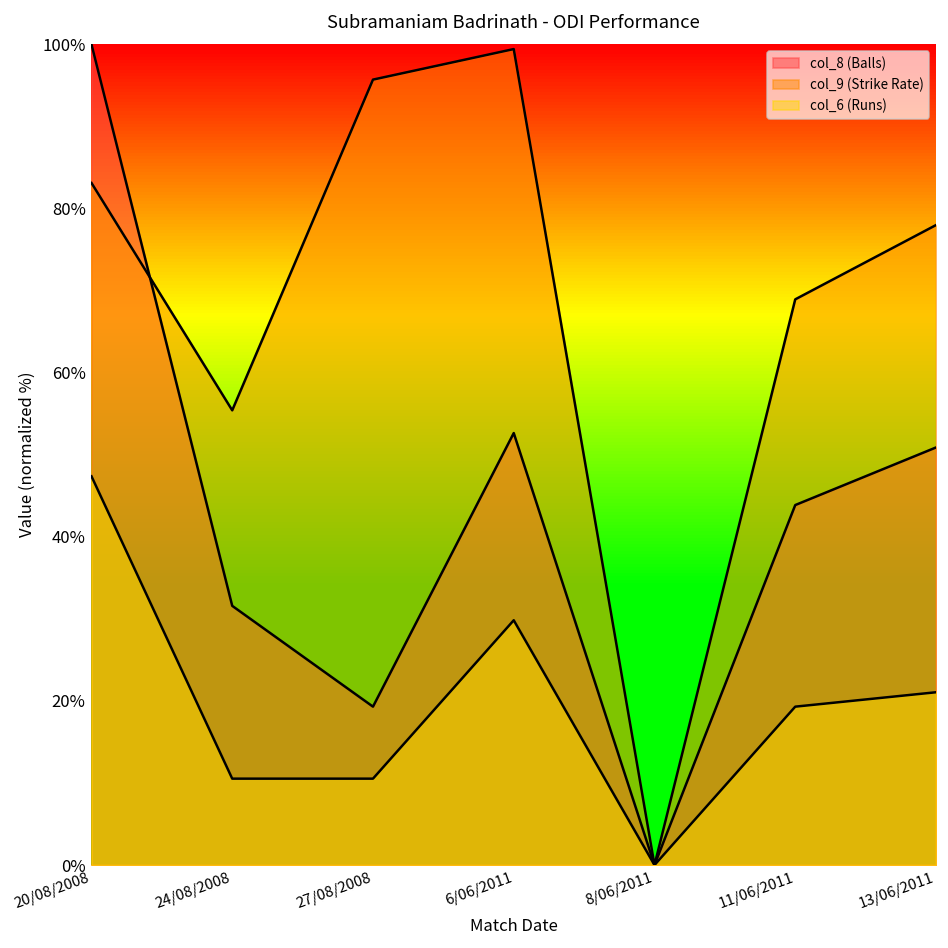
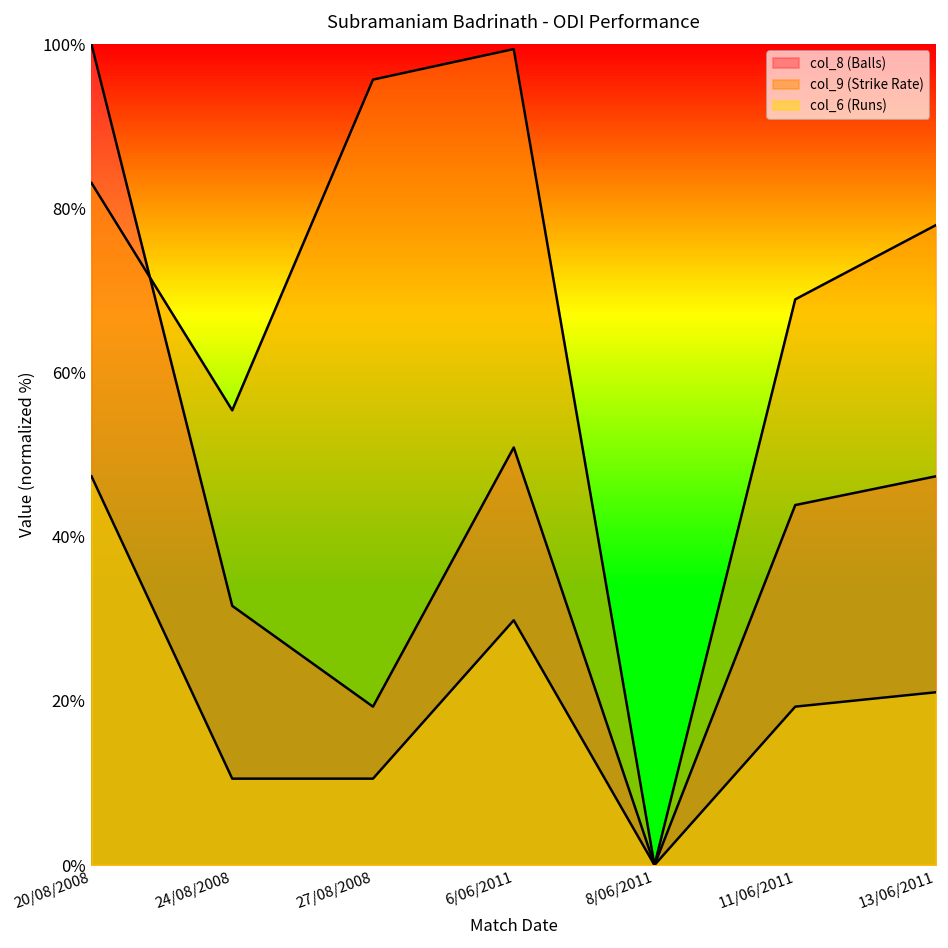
col_8 (Balls), 6/06/2011: 53% -> 51%
col_8 (Balls), 13/06/2011: 51% -> 47%
